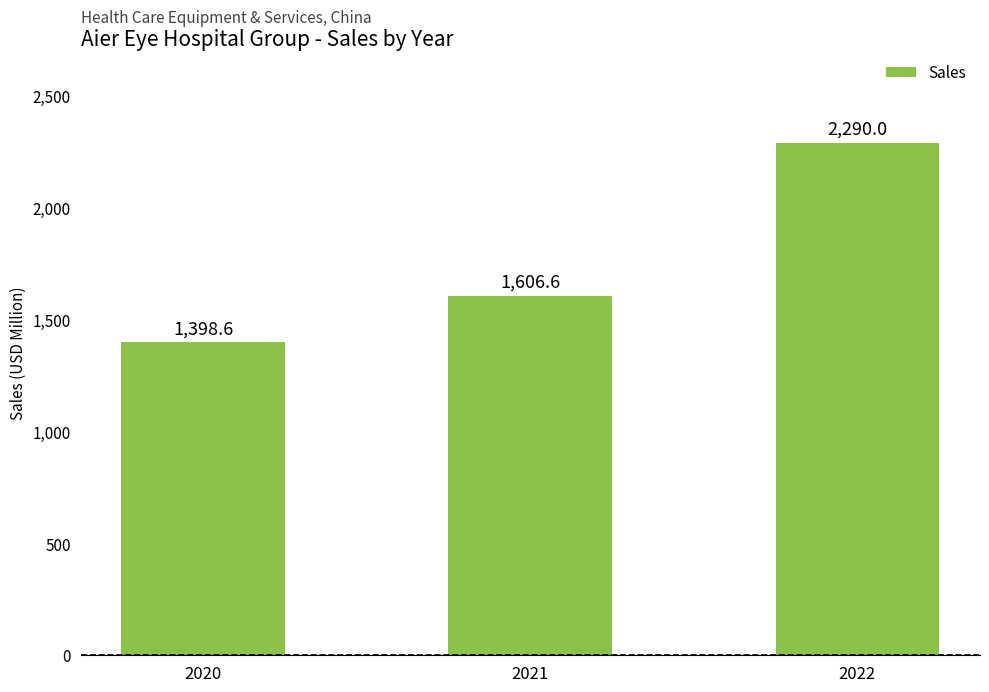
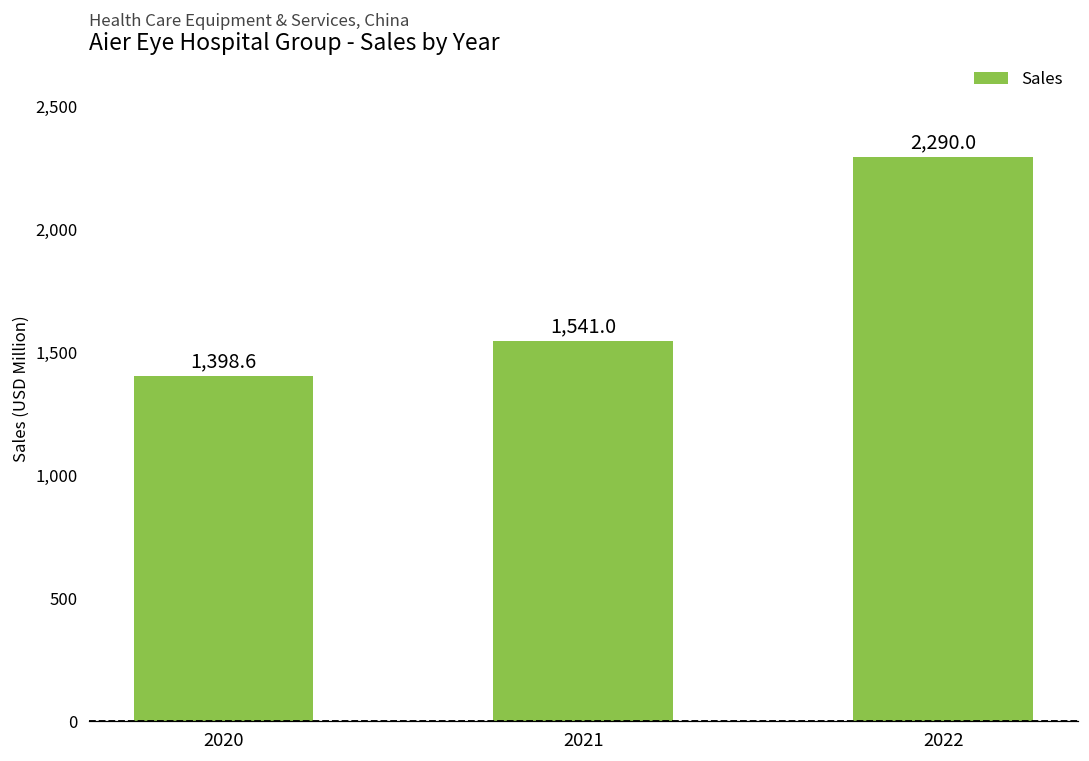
2021: 1,606.6 -> 1,541.0
